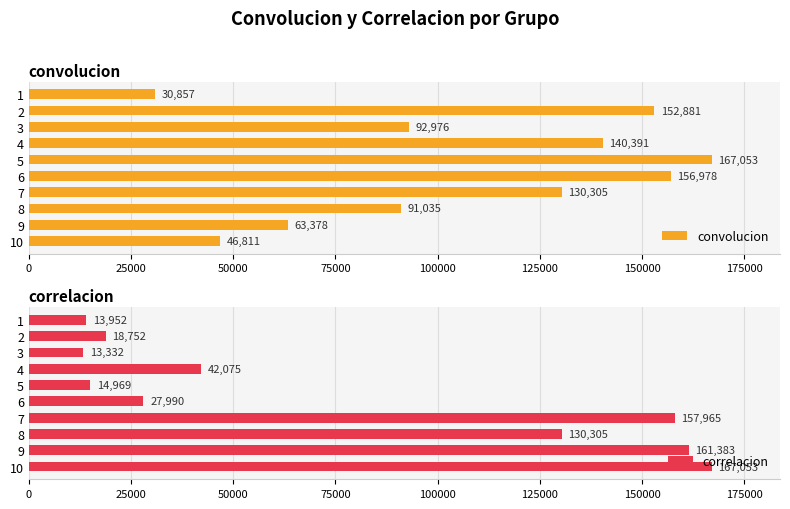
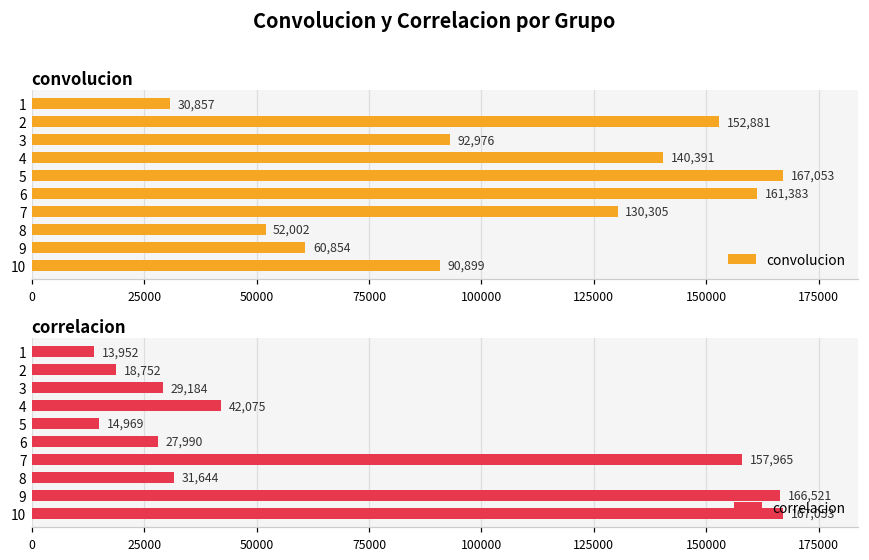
convolucion, 6: 156,978 -> 161,383
convolucion, 8: 91,035 -> 52,002
convolucion, 9: 63,378 -> 60,854
convolucion, 10: 46,811 -> 90,899
correlacion, 3: 13,332 -> 29,184
correlacion, 8: 130,305 -> 31,644
correlacion, 9: 161,383 -> 166,521
